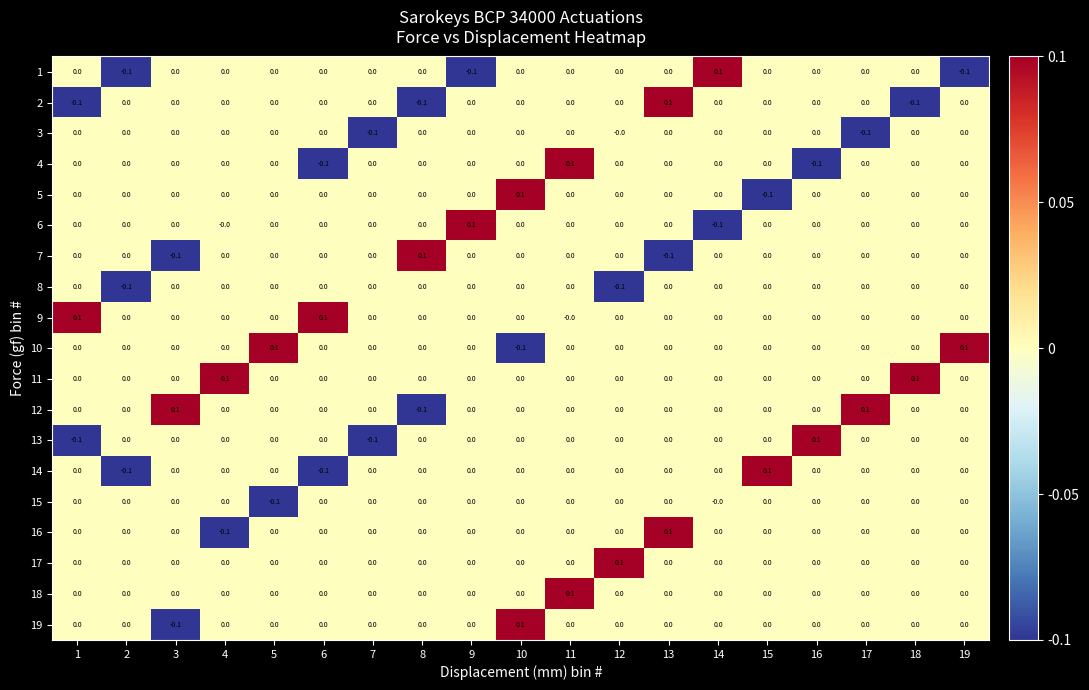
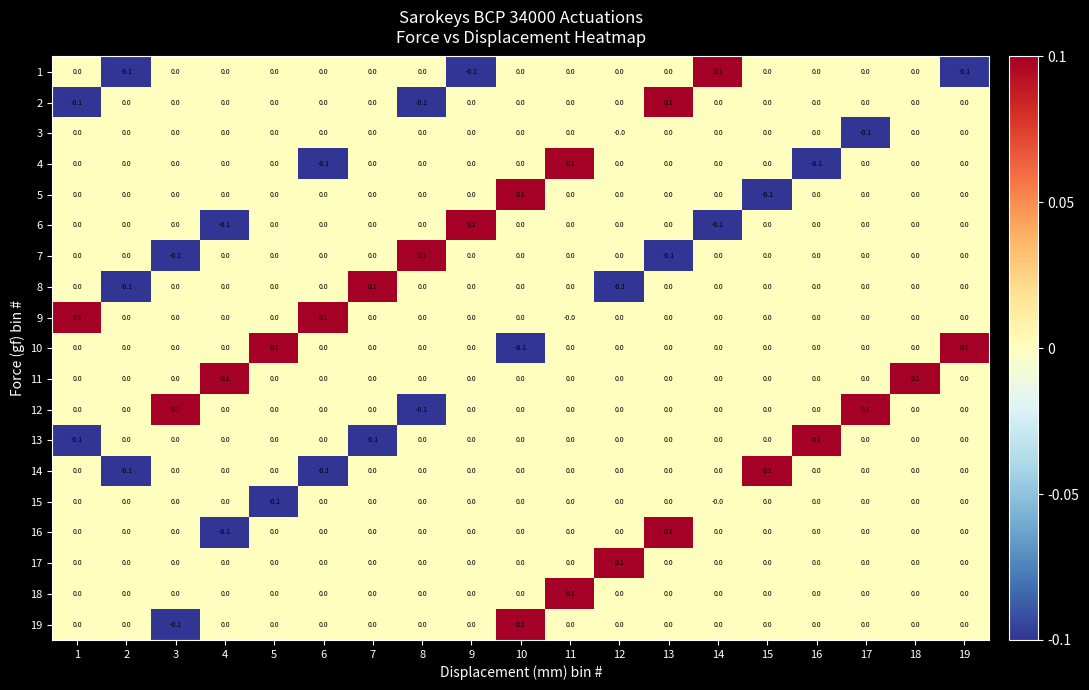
2, 18: -0.1 -> 0.0
3, 7: -0.1 -> 0.0
6, 4: -0.0 -> -0.1
8, 7: 0.0 -> 0.1
